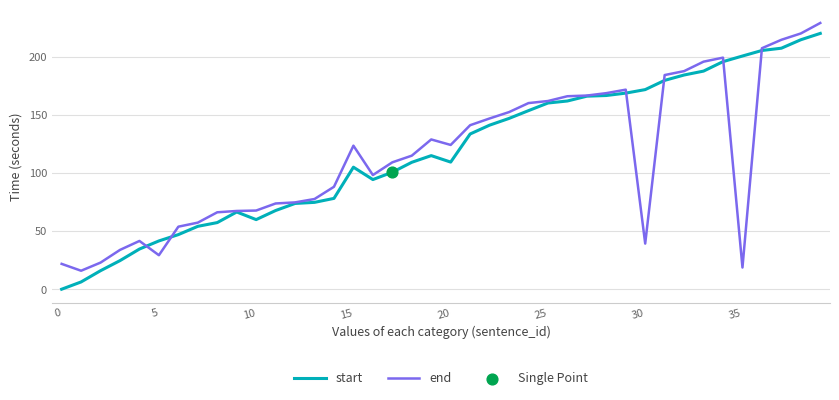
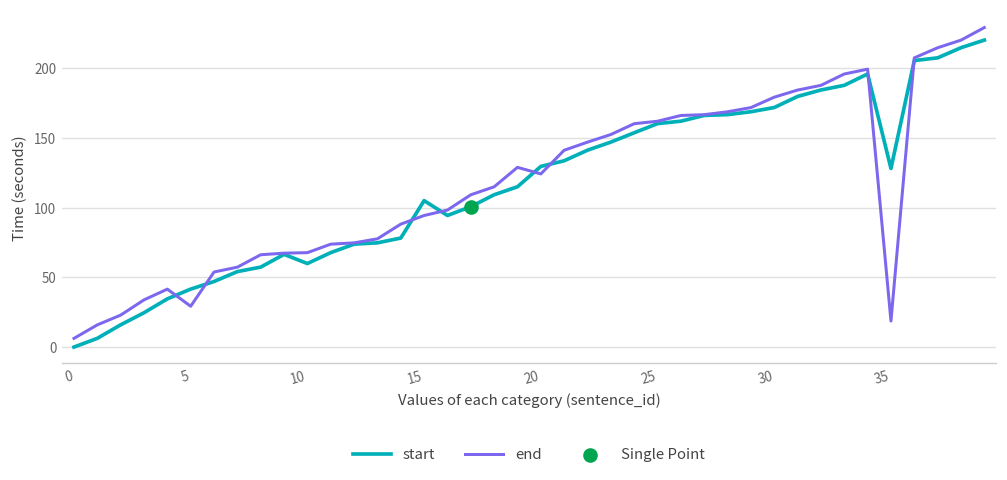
end, 0: 22 -> 6
end, 15: 124 -> 94
start, 20: 109 -> 130
end, 30: 39 -> 179
start, 35: 201 -> 128
